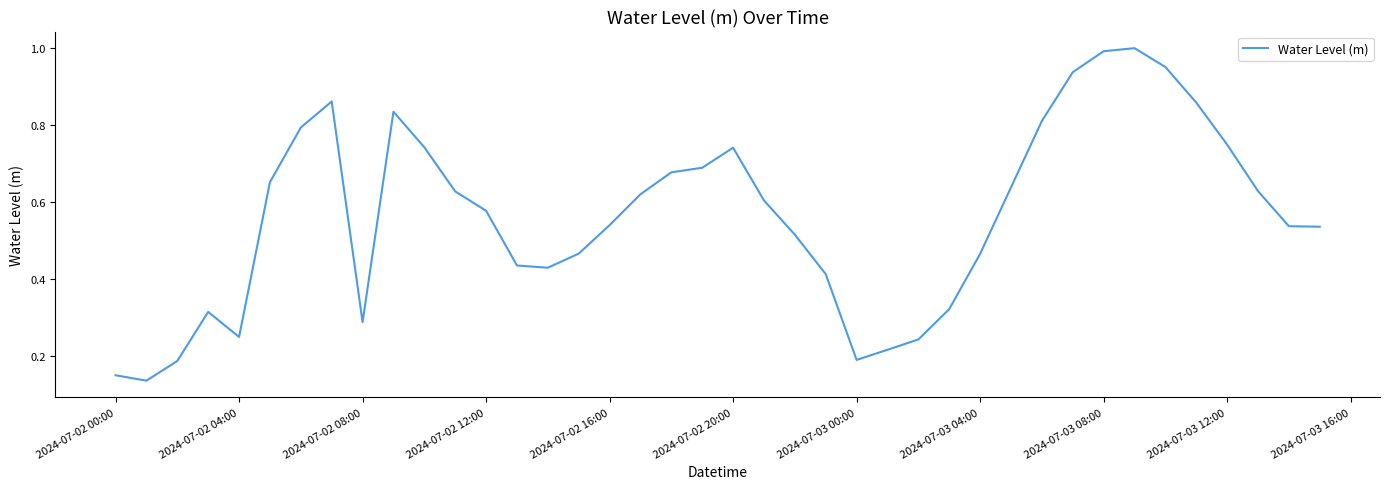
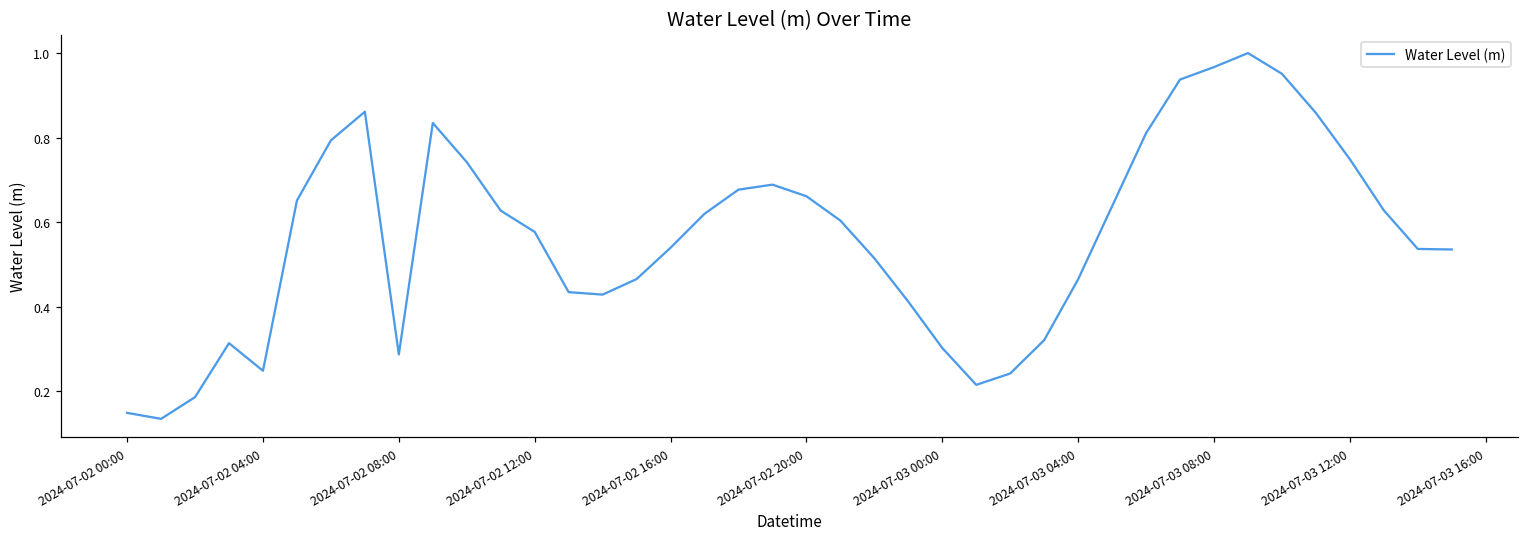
2024-07-02 20:00: 0.74 -> 0.66
2024-07-03 00:00: 0.19 -> 0.30
2024-07-03 08:00: 0.99 -> 0.97
